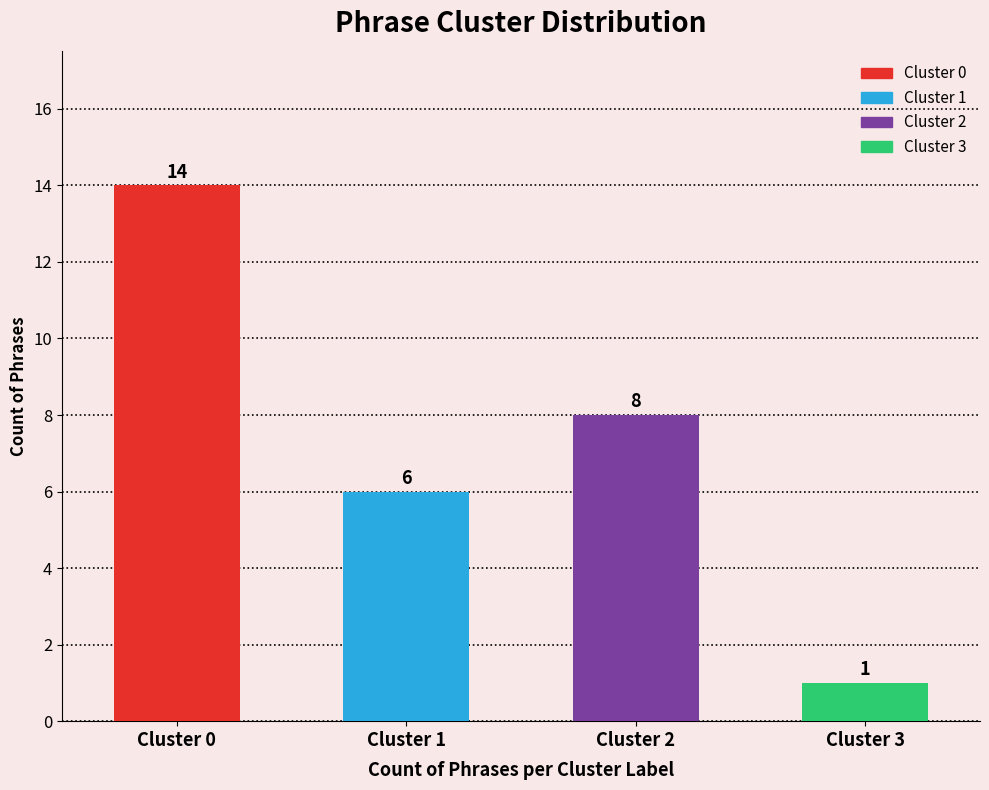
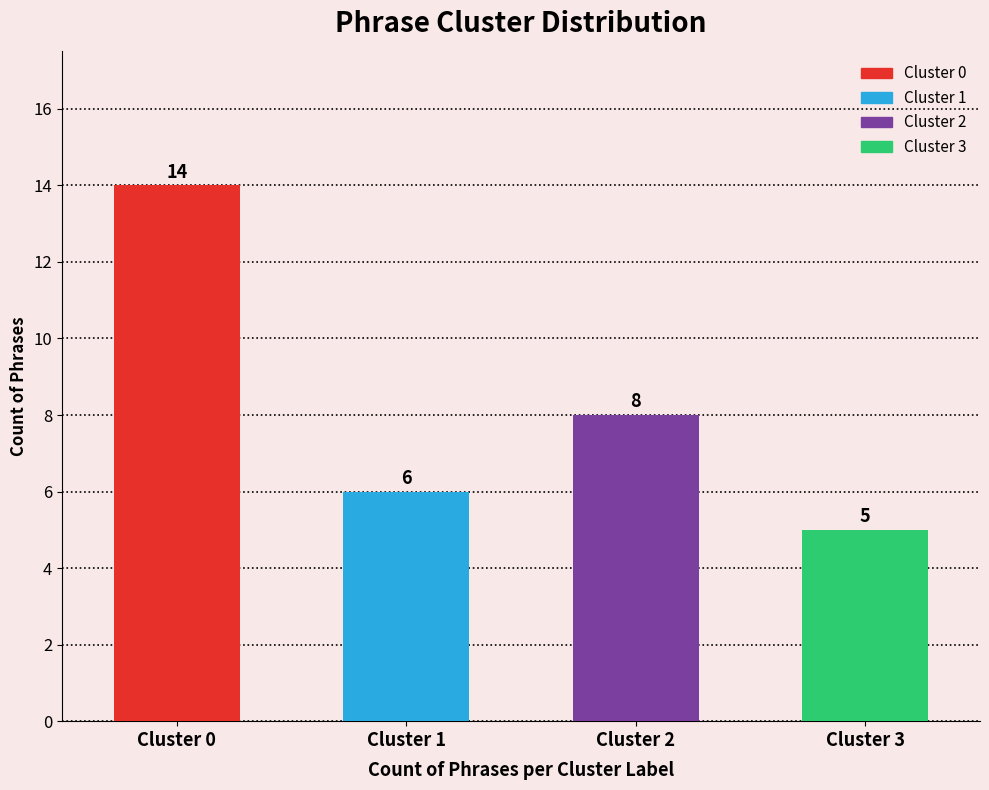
Cluster 3: 1 -> 5
